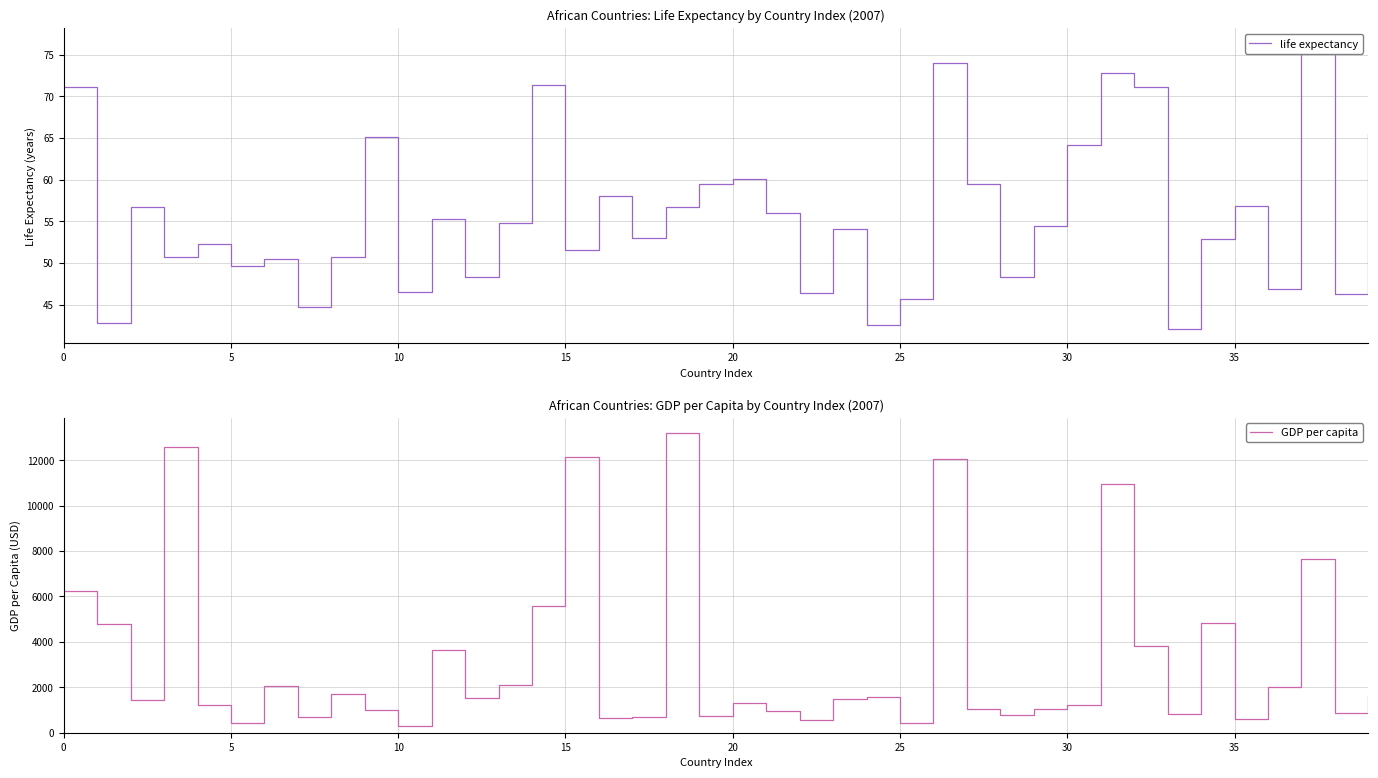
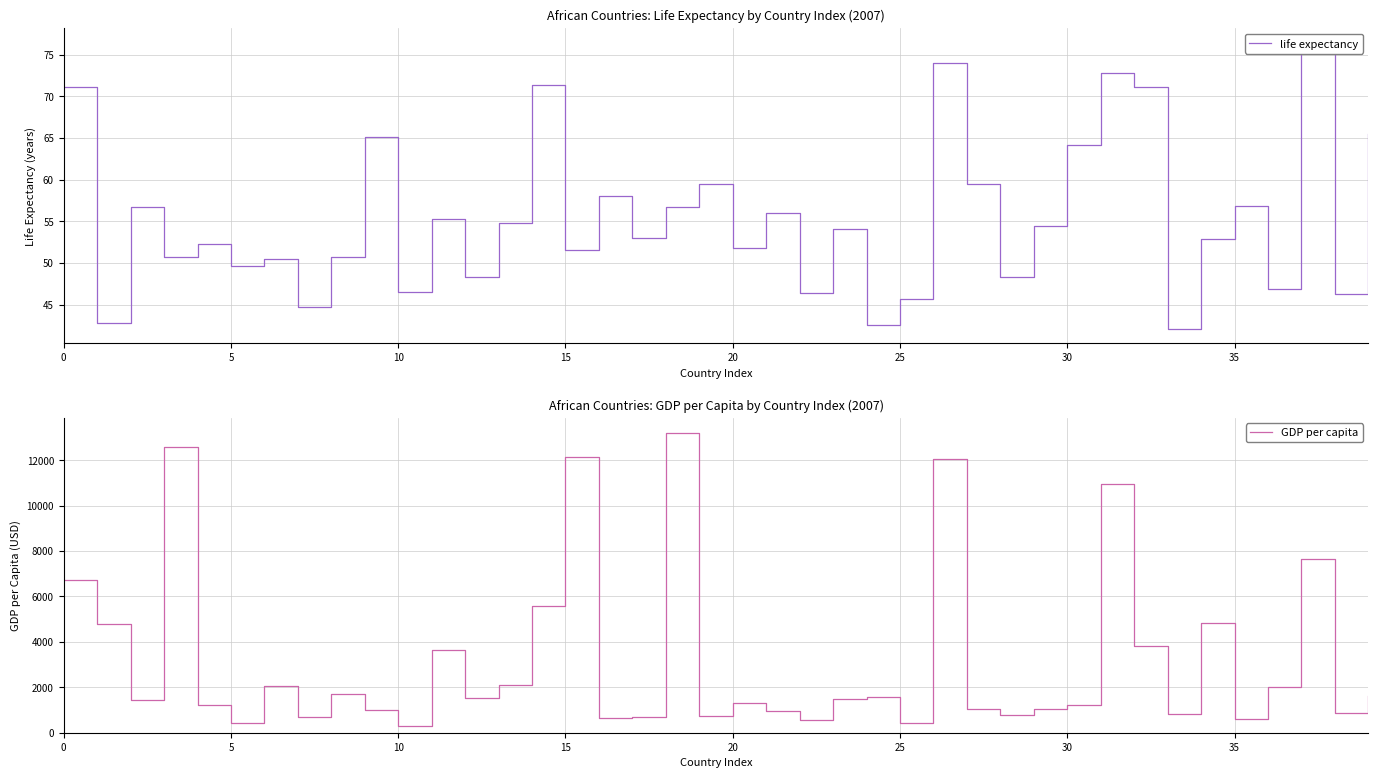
African Countries: Life Expectancy by Country Index (2007), 20: 60 -> 52
African Countries: GDP per Capita by Country Index (2007), 0: 6200 -> 6700
